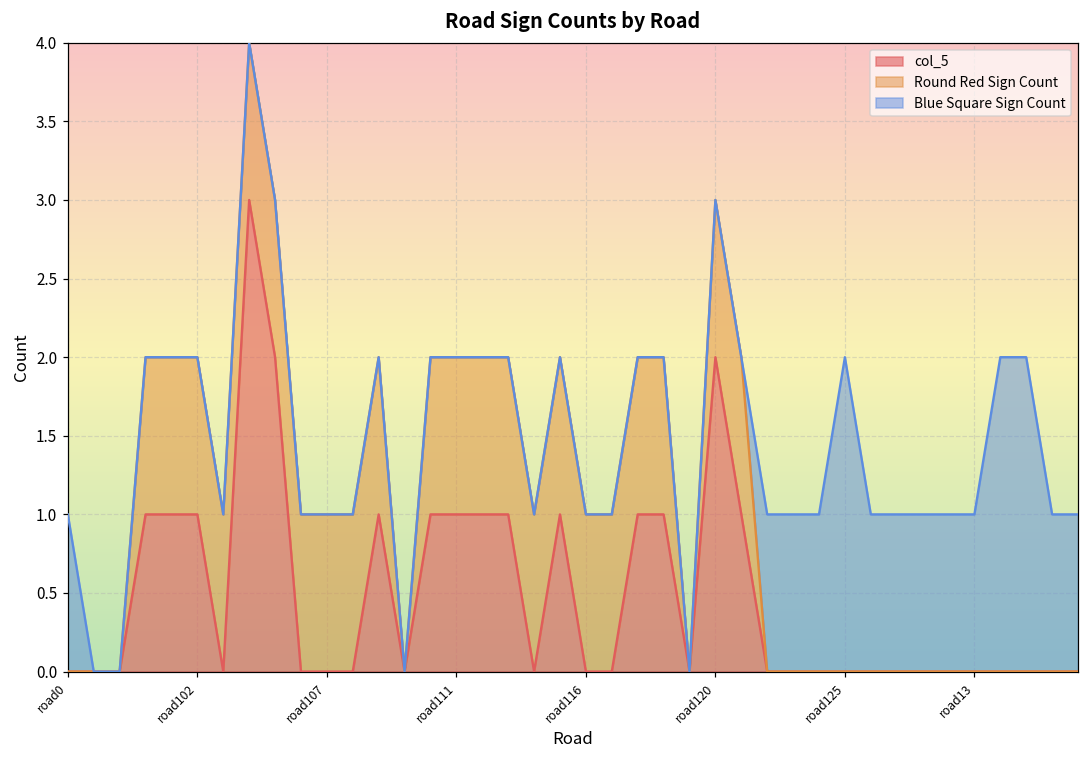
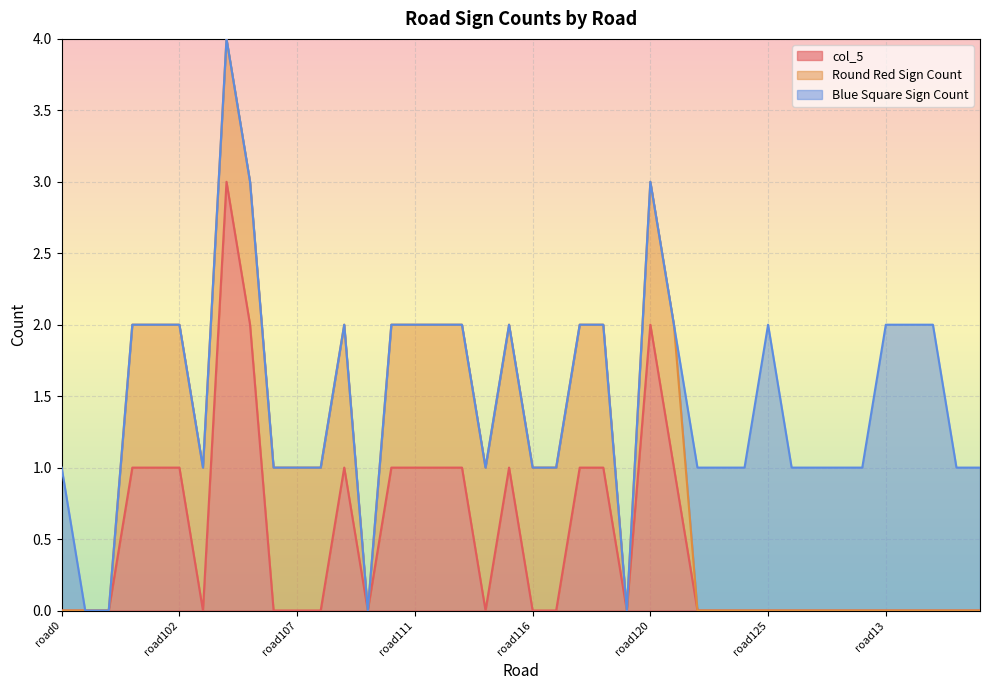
Blue Square Sign Count, road13: 1 -> 2
